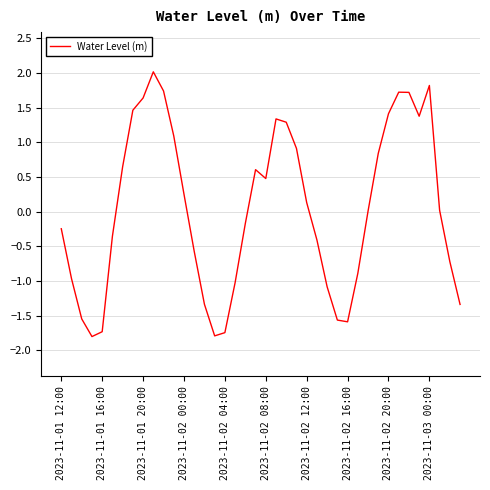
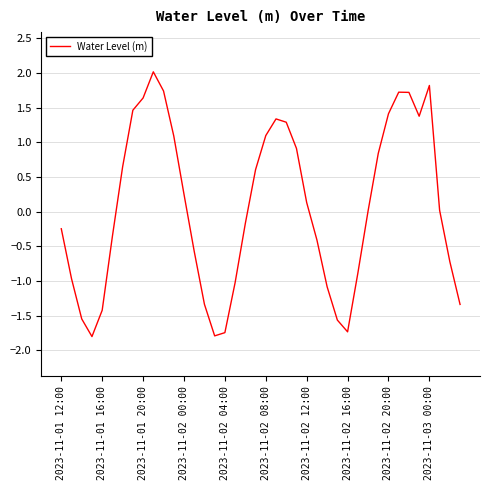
2023-11-01 16:00: -1.7 -> -1.4
2023-11-02 08:00: 0.5 -> 1.1
2023-11-02 16:00: -1.6 -> -1.7
